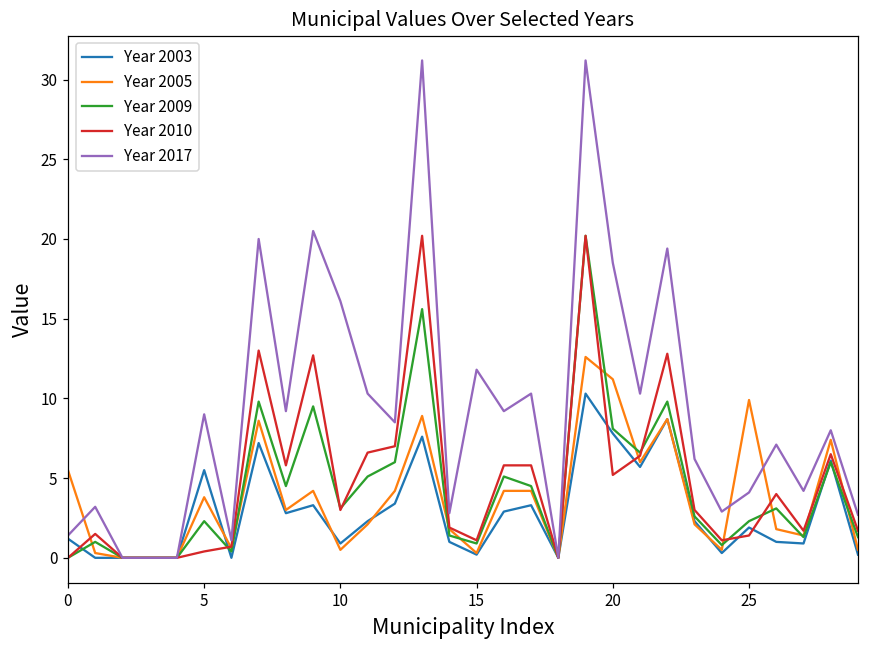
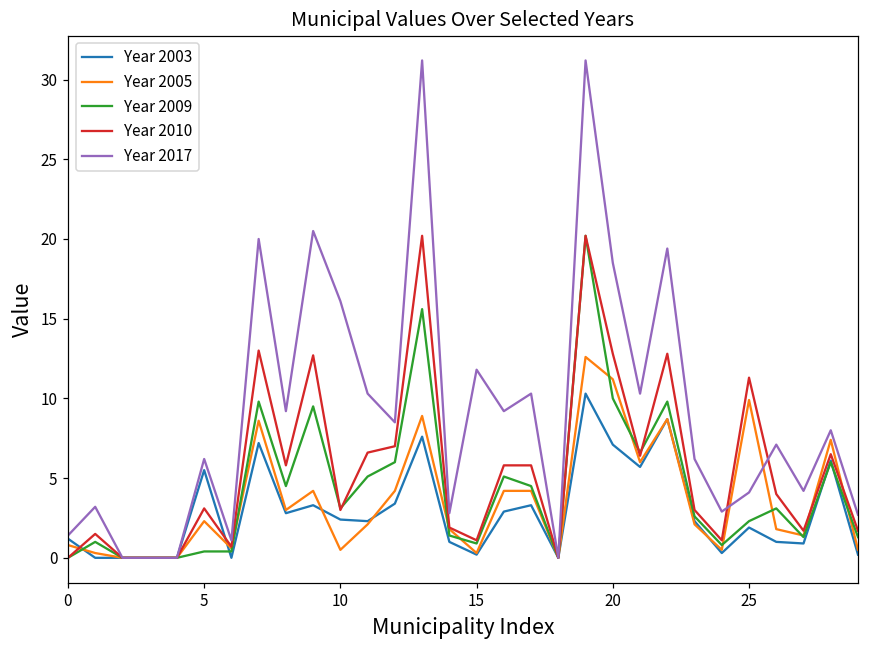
Year 2005, 0: 5.5 -> 0.8
Year 2005, 5: 3.8 -> 2.3
Year 2009, 5: 2.3 -> 0.4
Year 2010, 5: 0.4 -> 3.1
Year 2017, 5: 9.0 -> 6.2
Year 2003, 10: 0.9 -> 2.4
Year 2003, 20: 7.8 -> 7.1
Year 2009, 20: 8.1 -> 10.0
Year 2010, 20: 5.2 -> 12.8
Year 2010, 25: 1.4 -> 11.3
